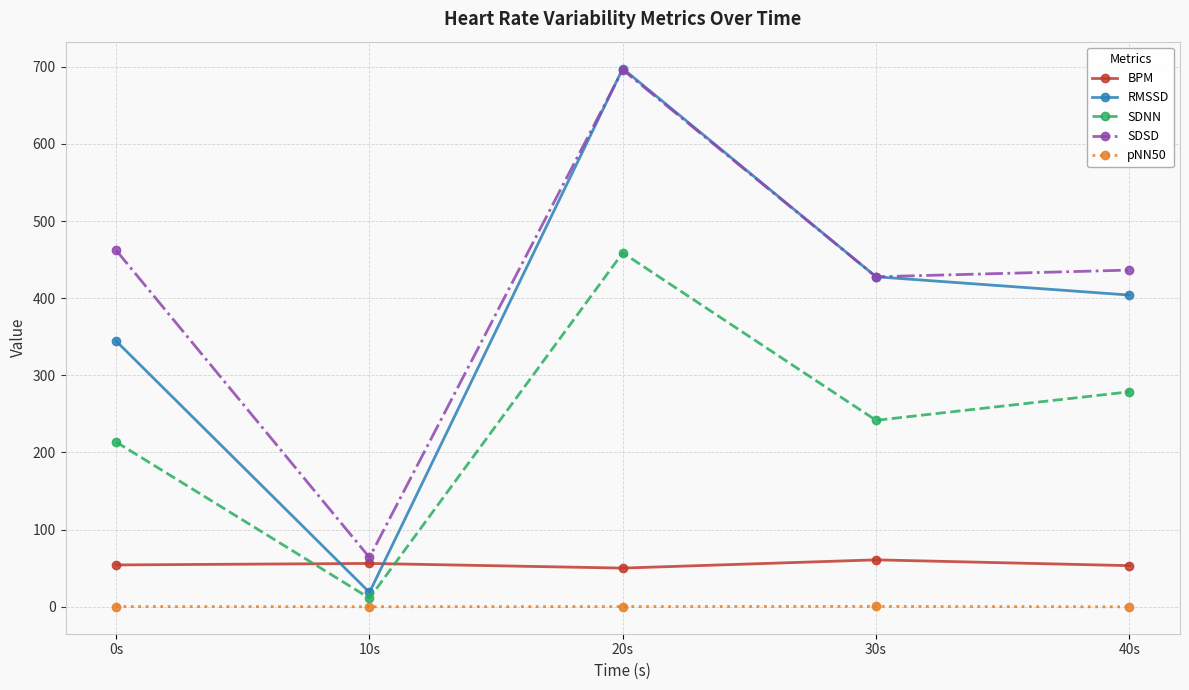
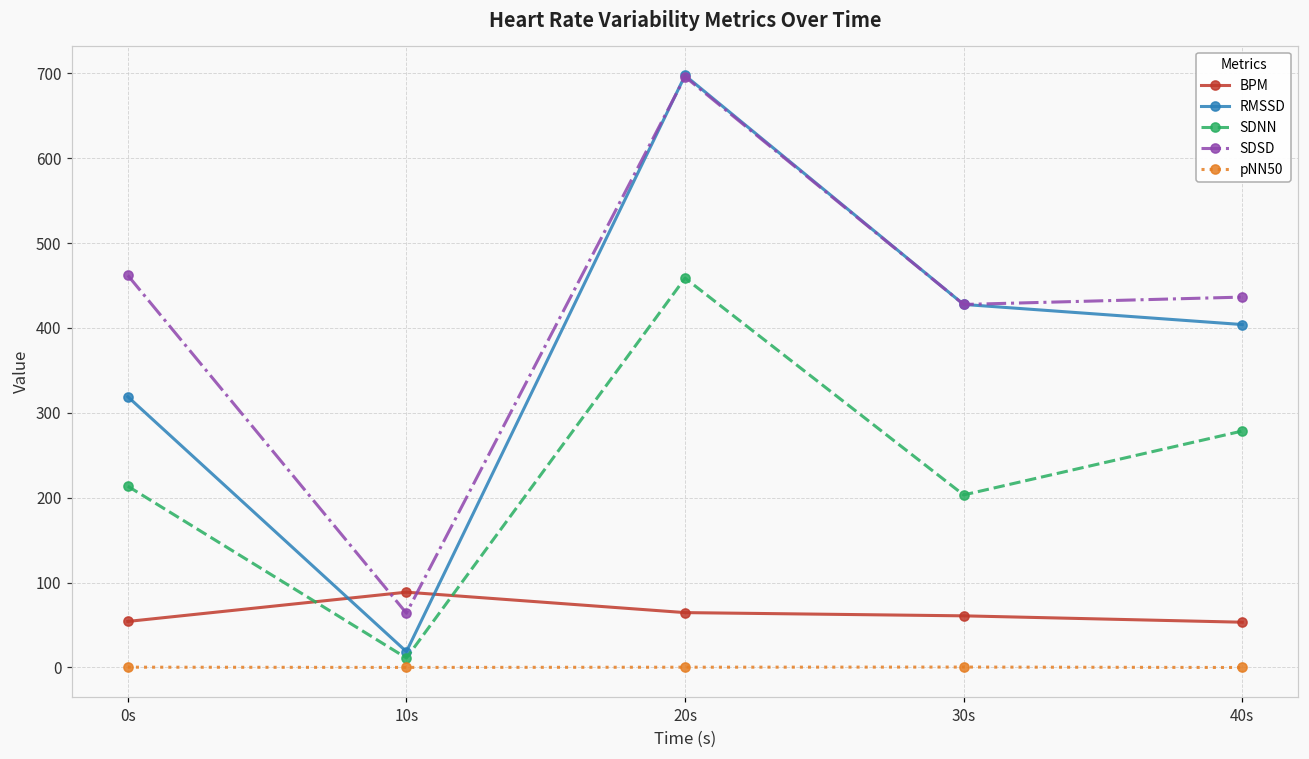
RMSSD, 0s: 340 -> 320
BPM, 10s: 60 -> 90
BPM, 20s: 50 -> 60
SDNN, 30s: 240 -> 200
